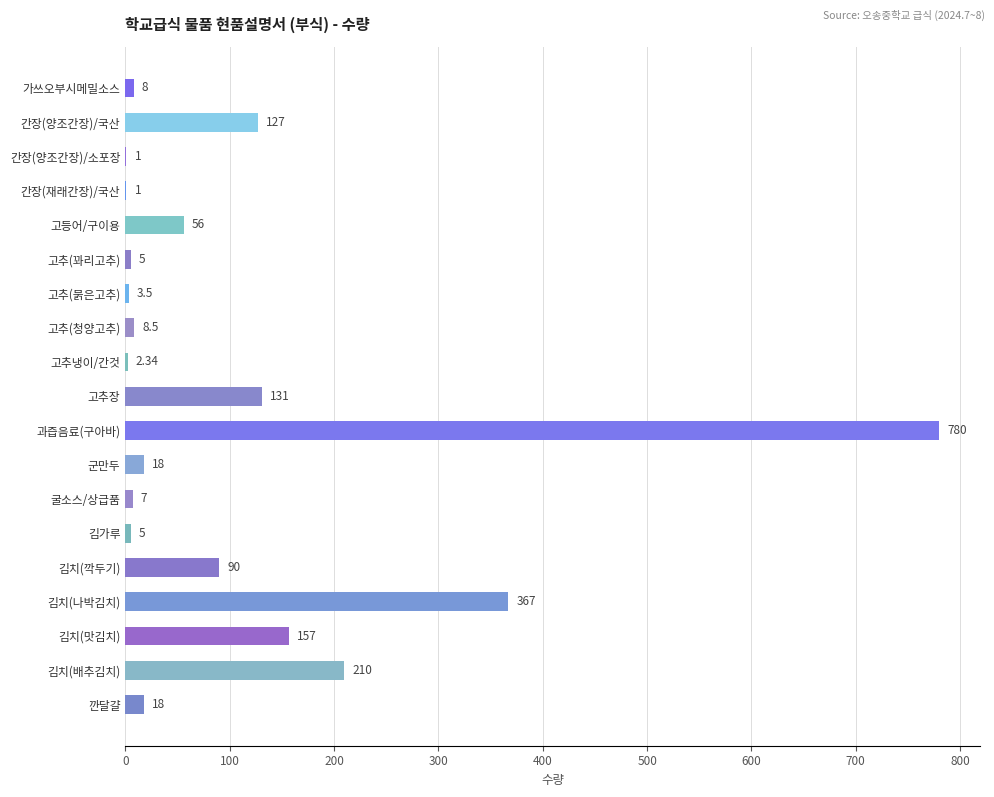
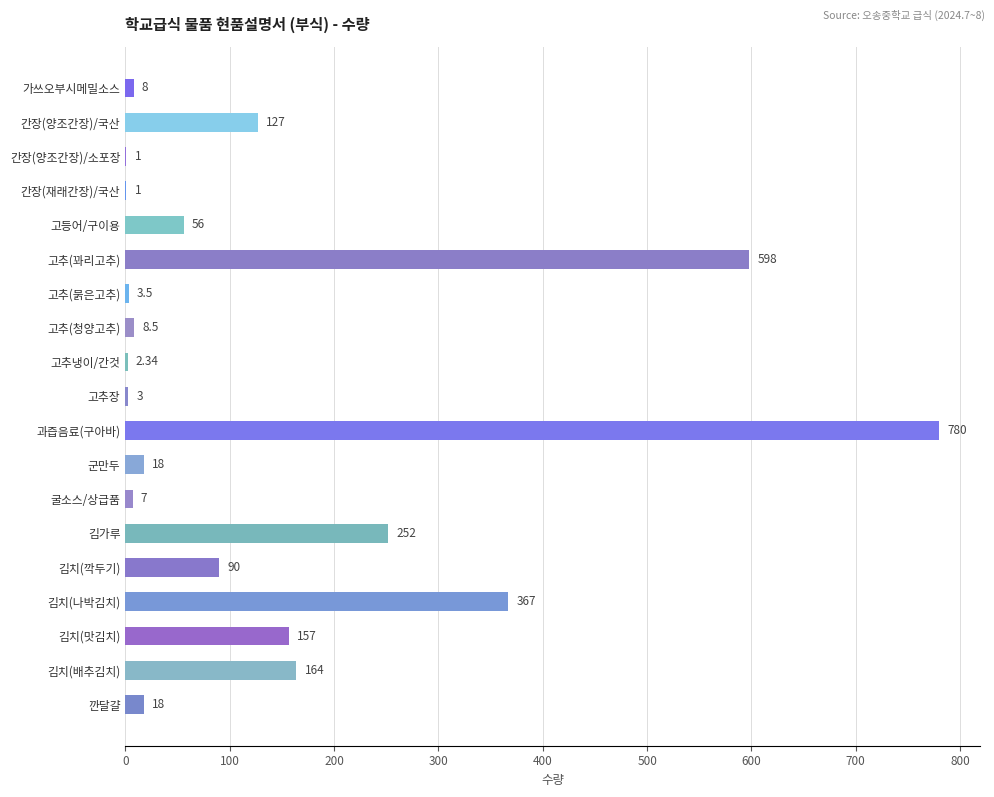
고추(꽈리고추): 5 -> 598
고추장: 131 -> 3
김가루: 5 -> 252
김치(배추김치): 210 -> 164
